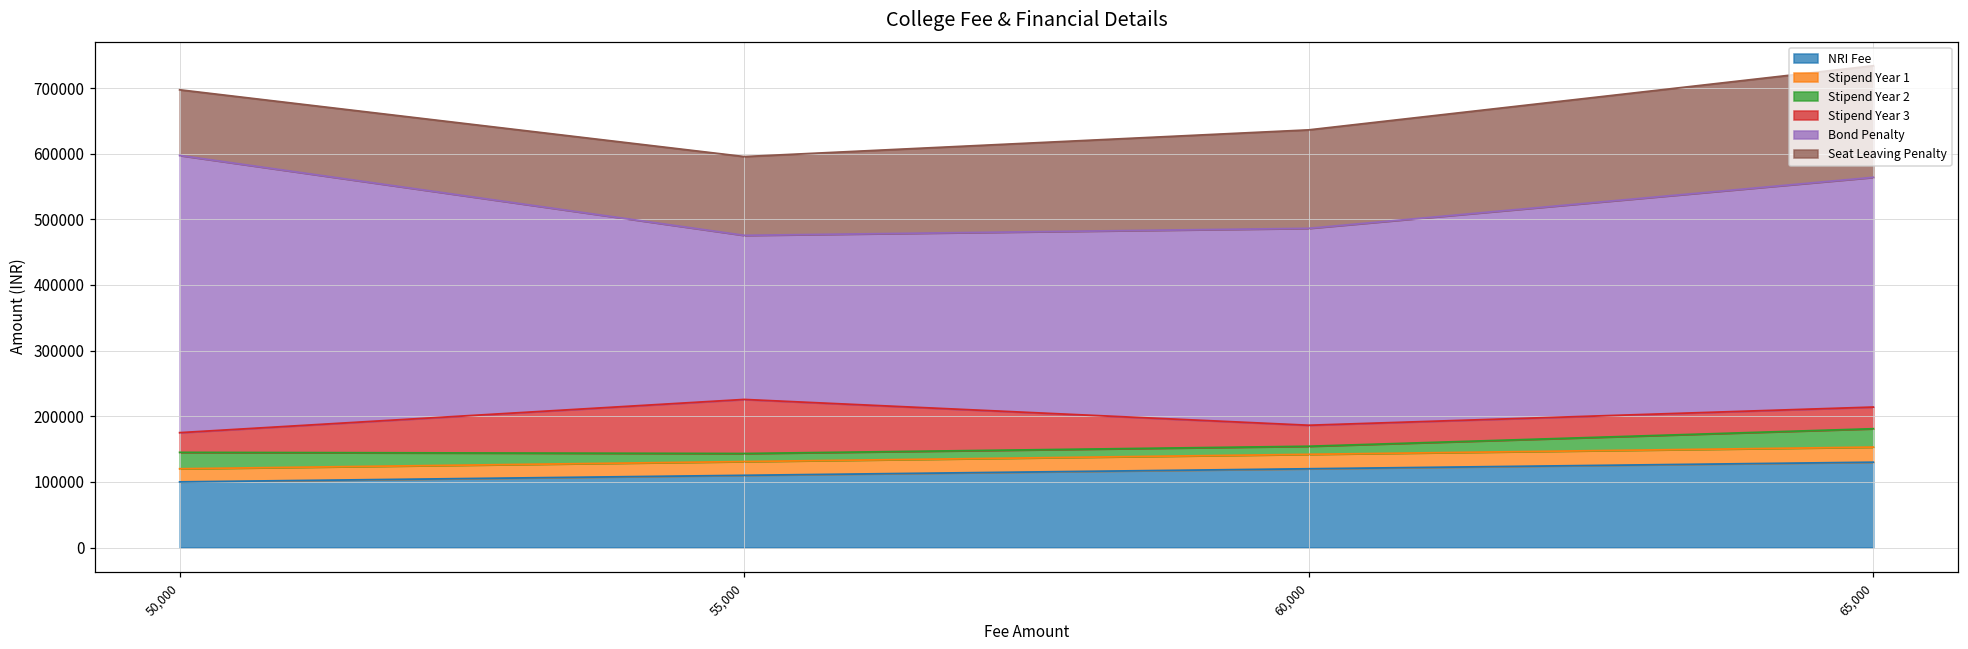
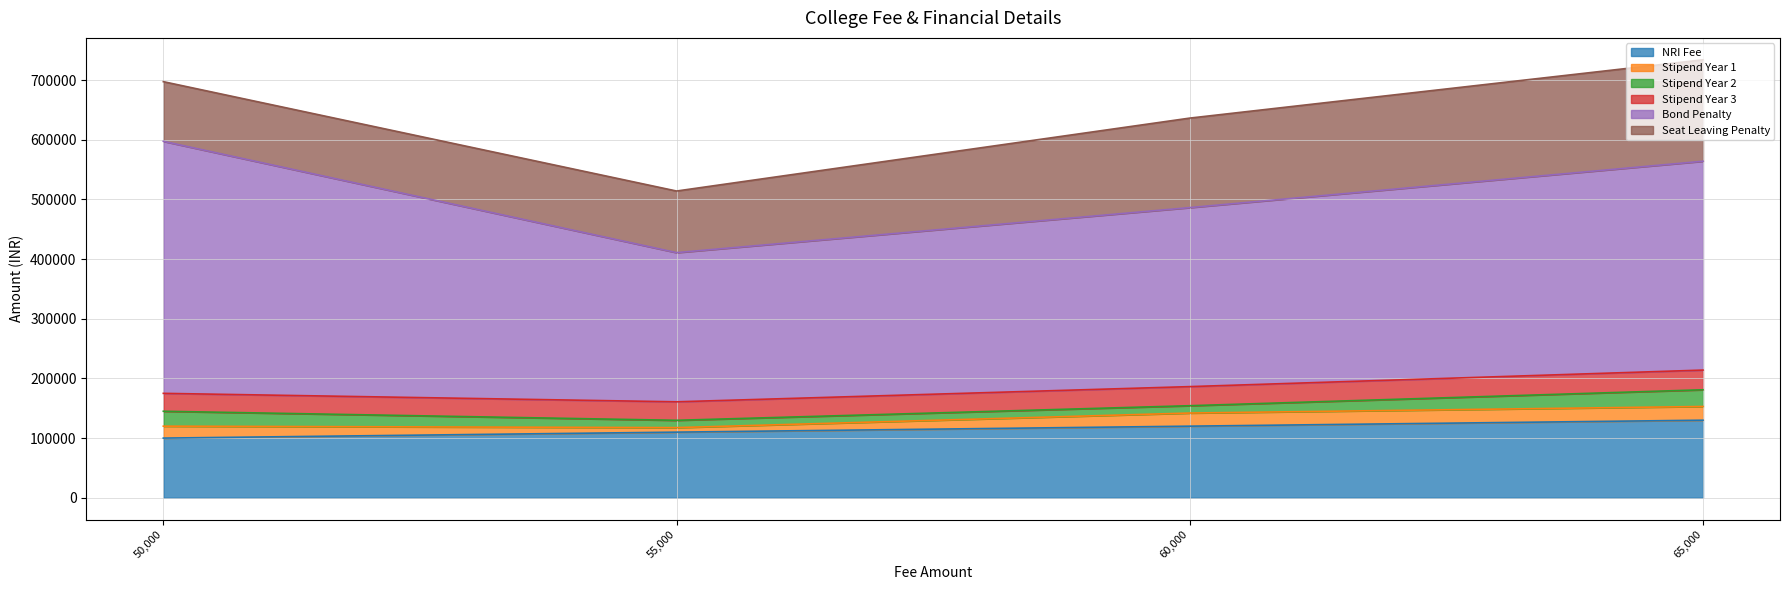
Stipend Year 1, 55,000: 20000 -> 10000
Stipend Year 3, 55,000: 80000 -> 30000
Seat Leaving Penalty, 55,000: 120000 -> 100000
